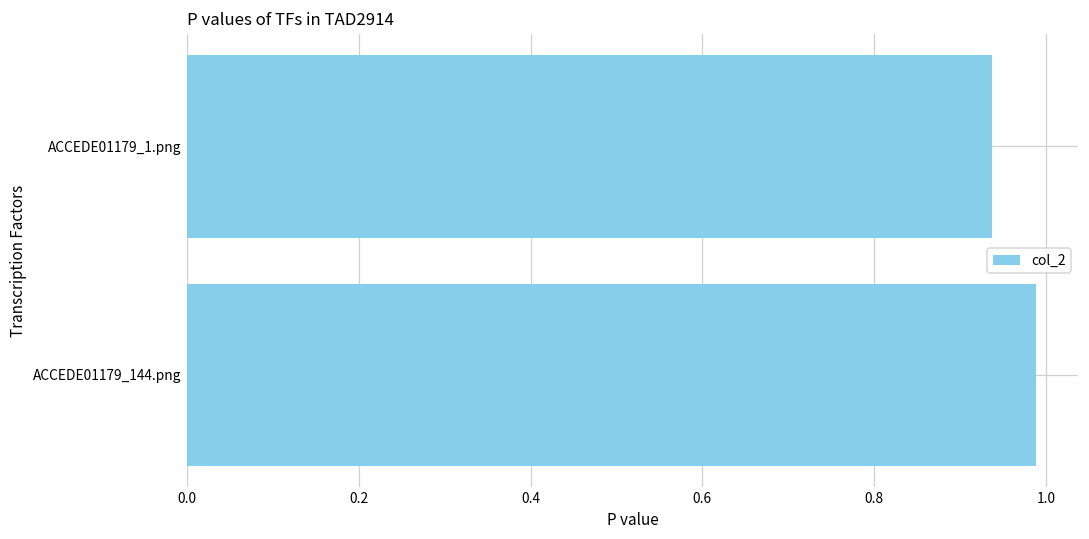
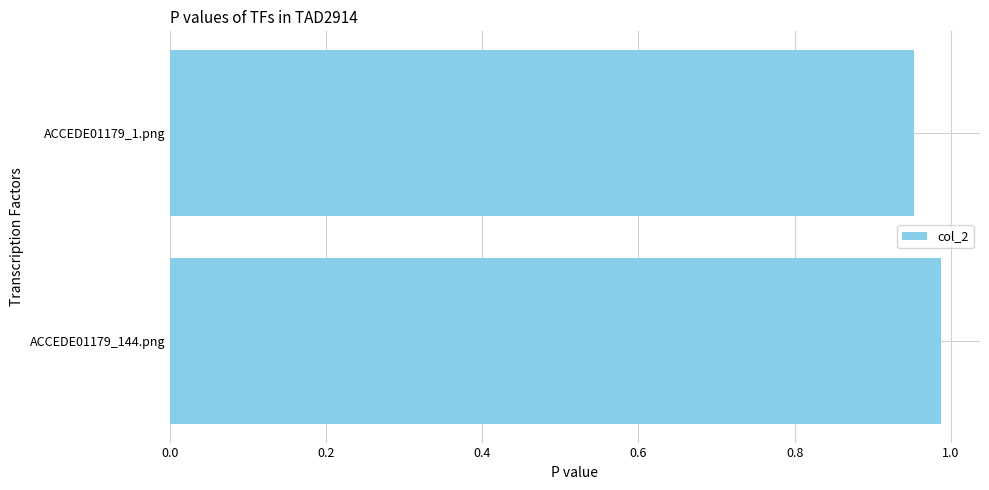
ACCEDE01179_1.png: 0.94 -> 0.95
